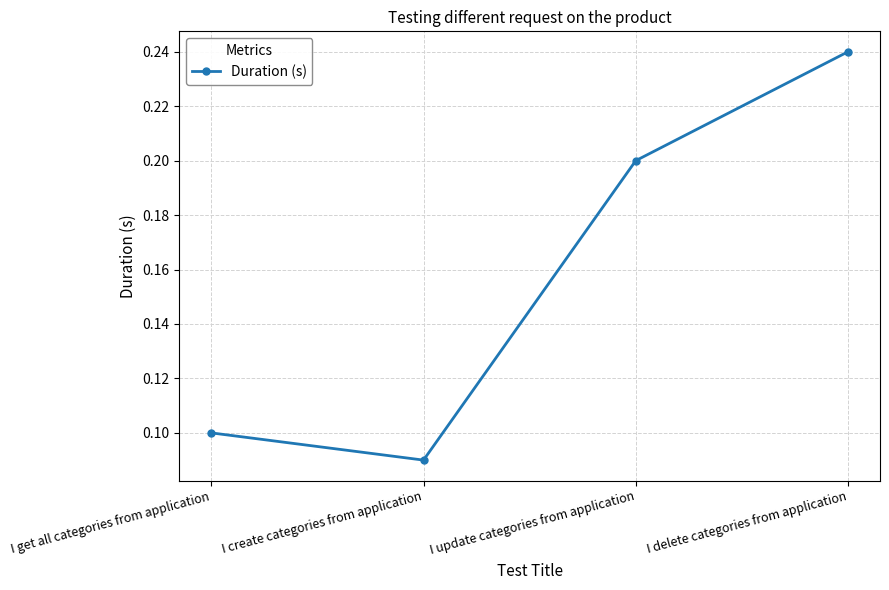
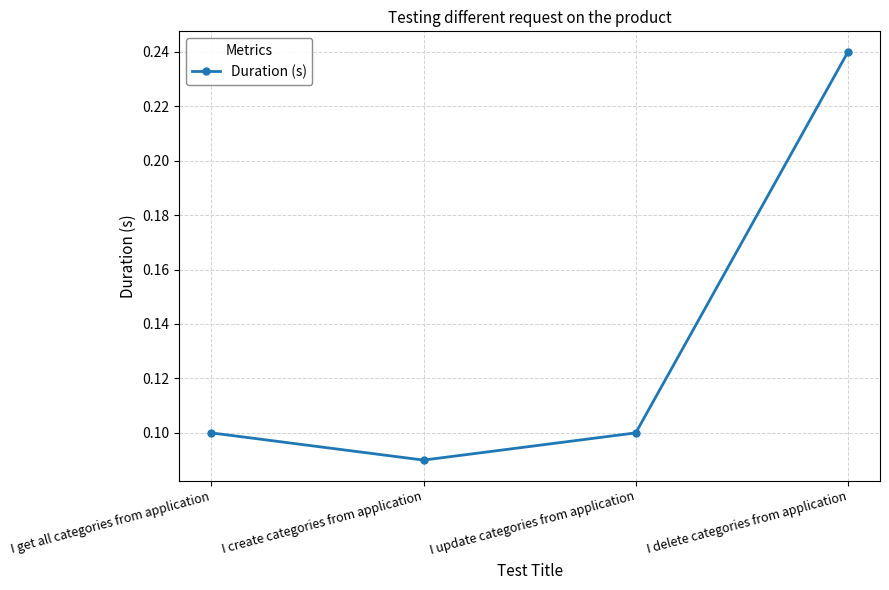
I update categories from application: 0.2 -> 0.1
